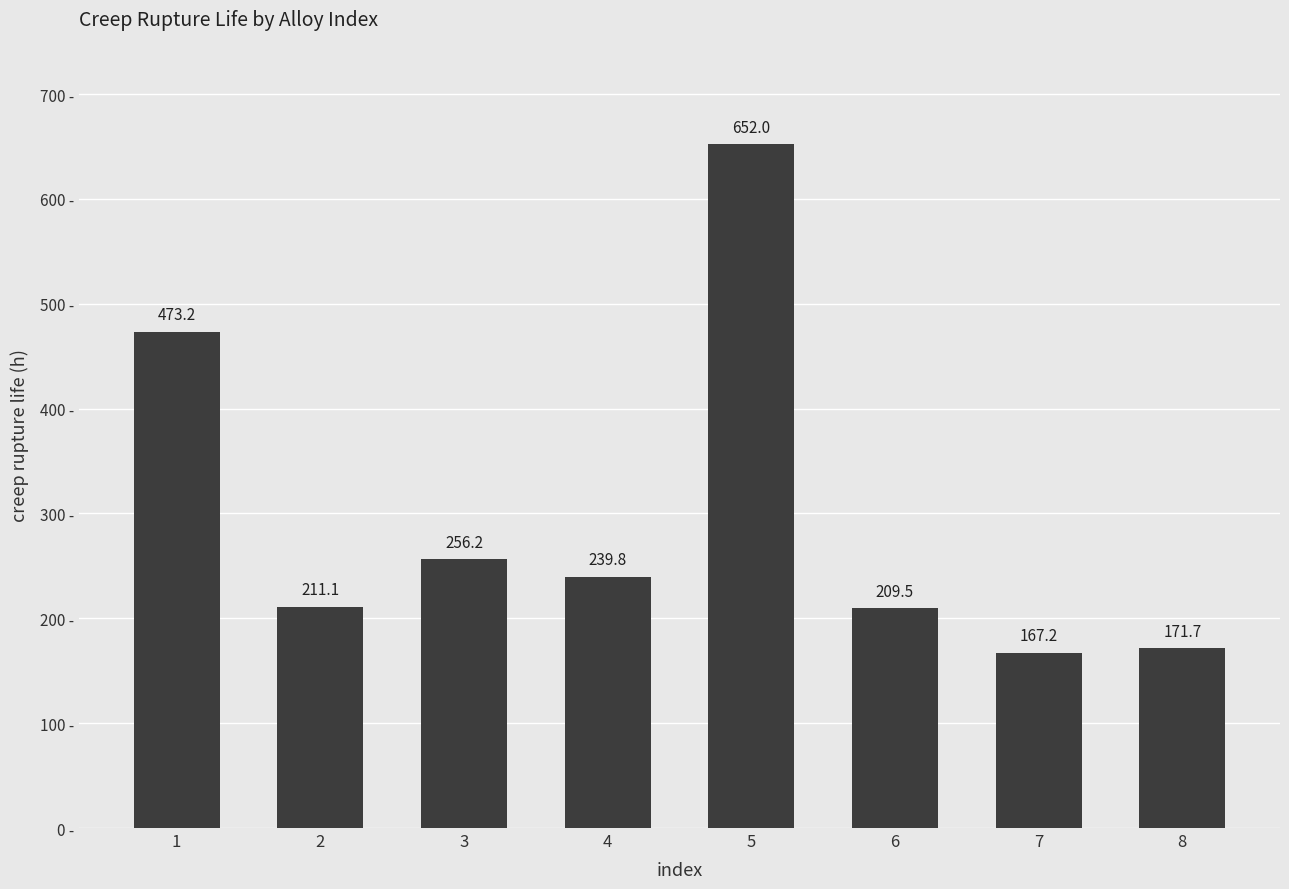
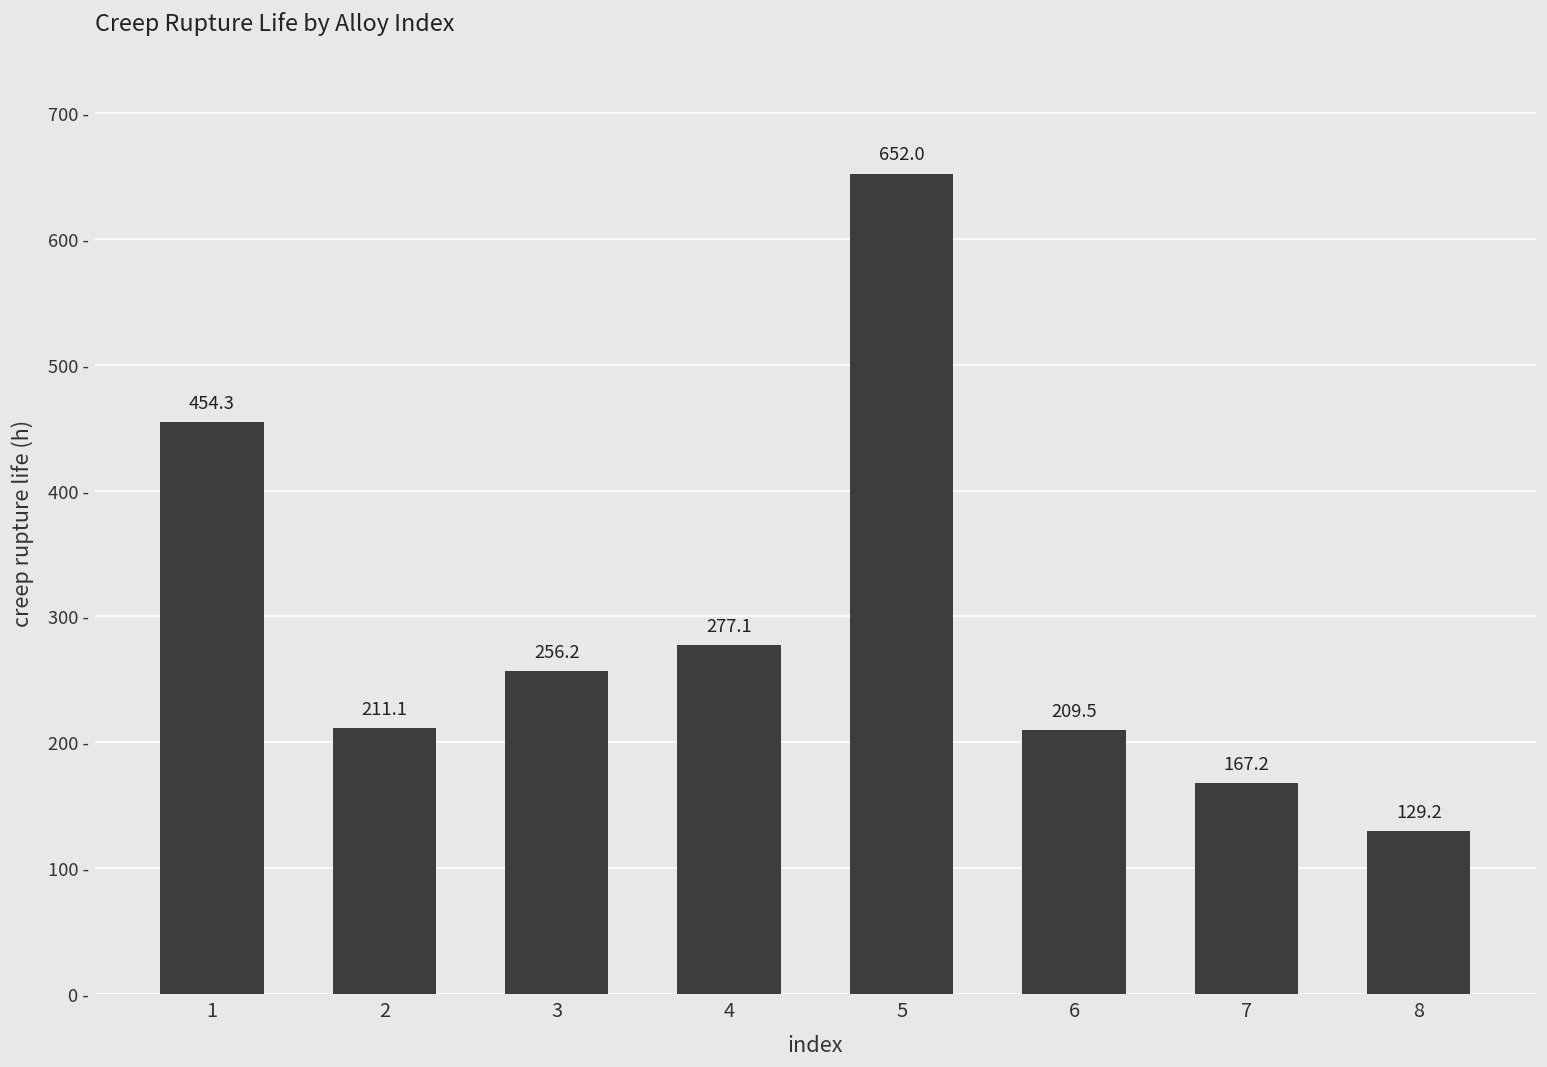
1: 473.2 -> 454.3
4: 239.8 -> 277.1
8: 171.7 -> 129.2
